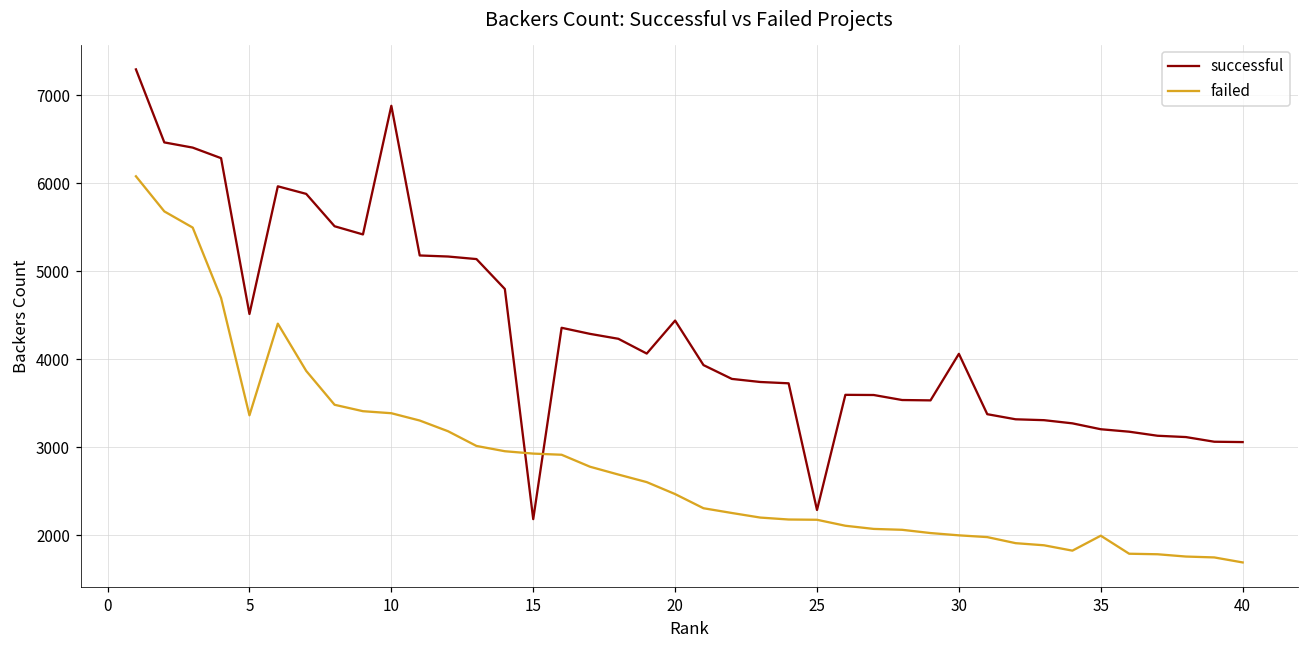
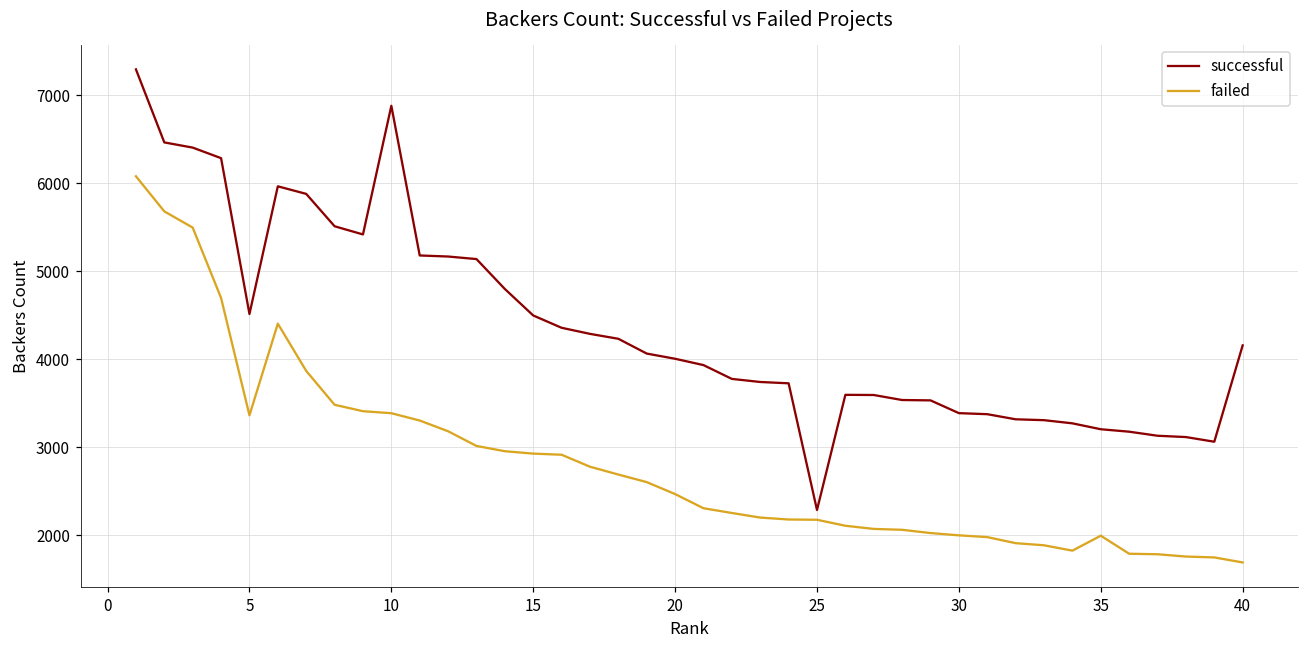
successful, 15: 2200 -> 4500
successful, 20: 4400 -> 4000
successful, 30: 4100 -> 3400
successful, 40: 3100 -> 4200
